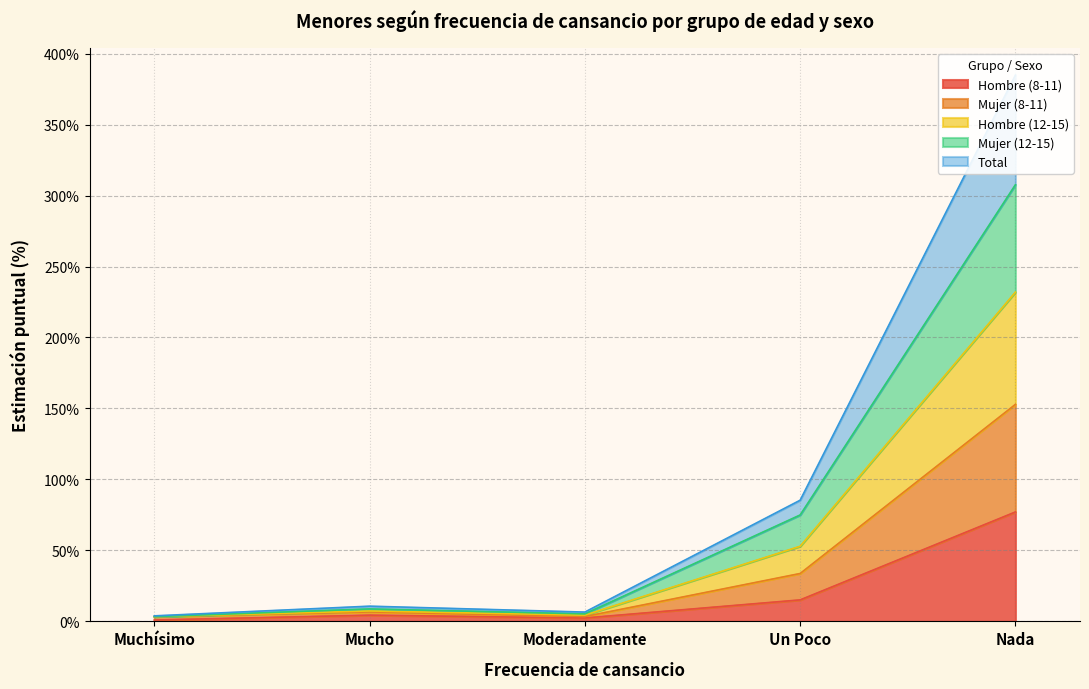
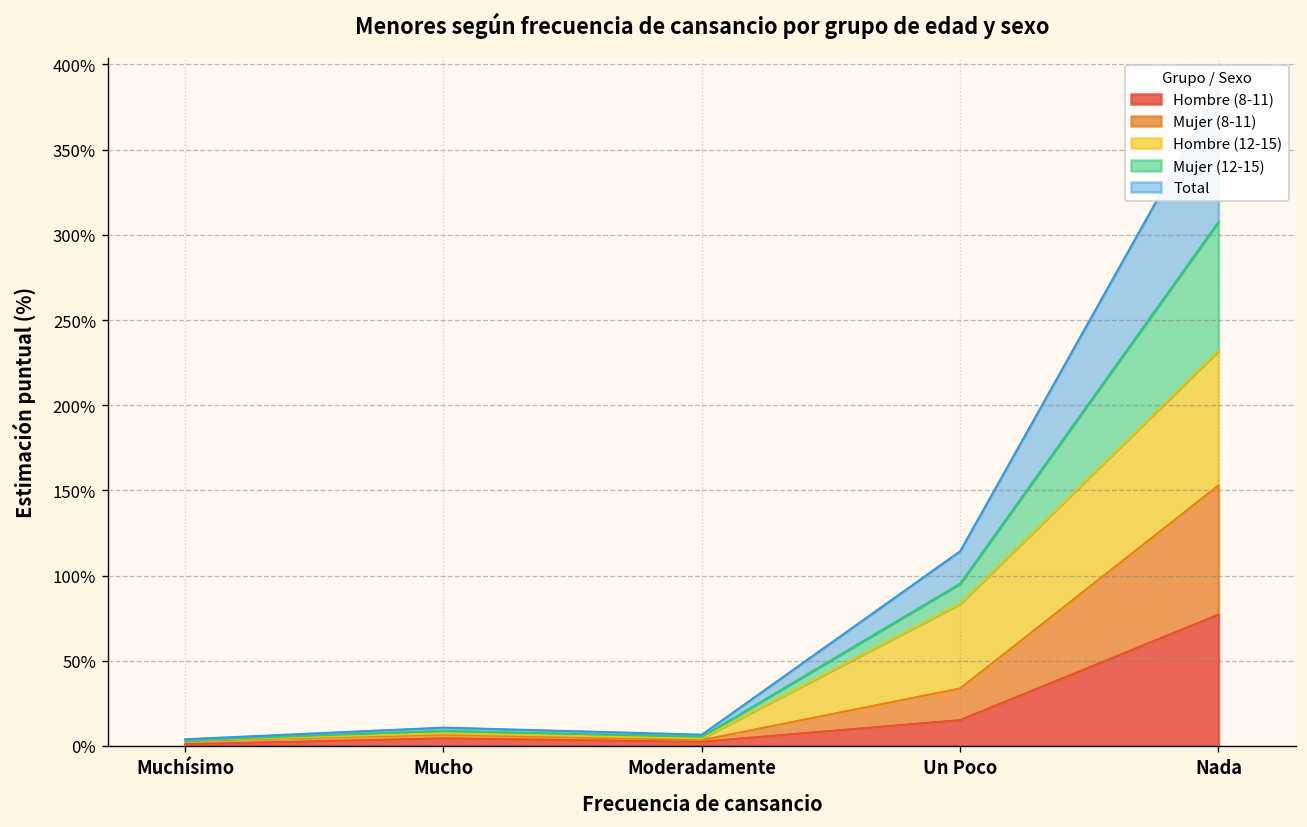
Hombre (12-15), Un Poco: 19% -> 50%
Mujer (12-15), Un Poco: 22% -> 12%
Total, Un Poco: 10% -> 19%
